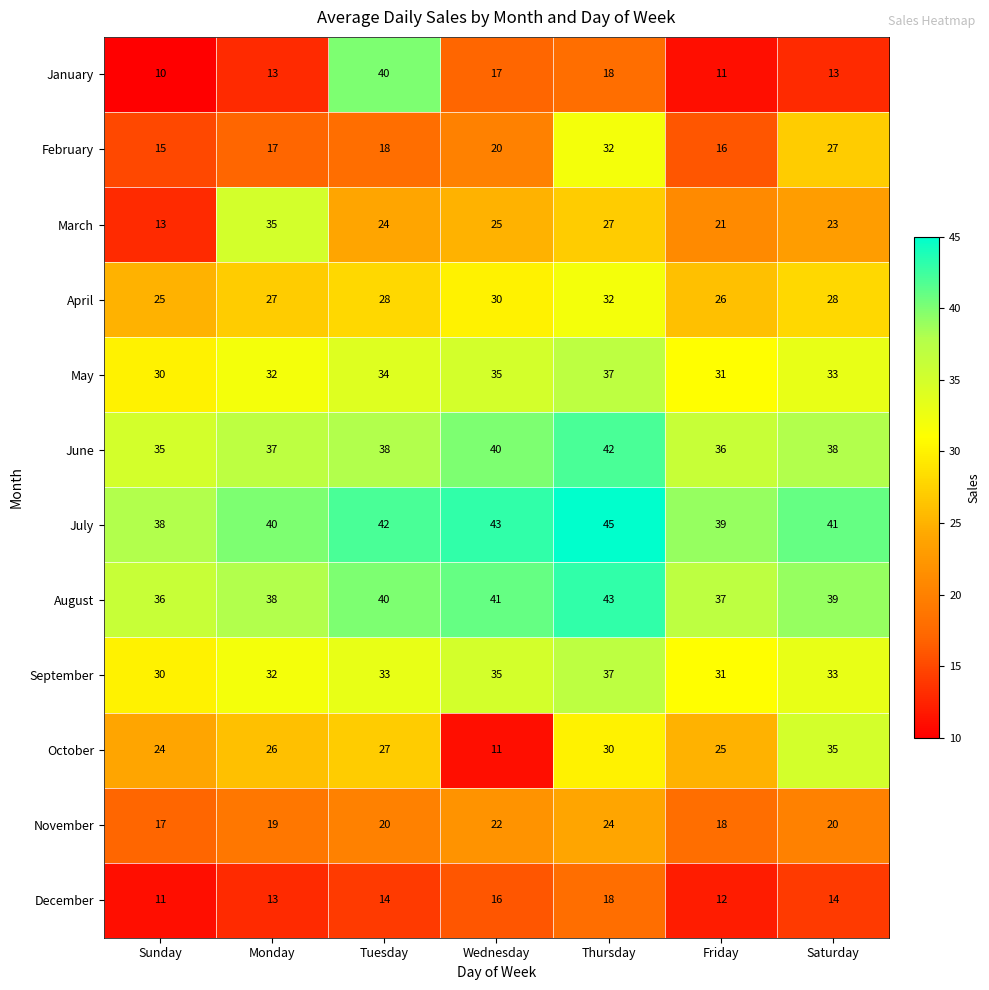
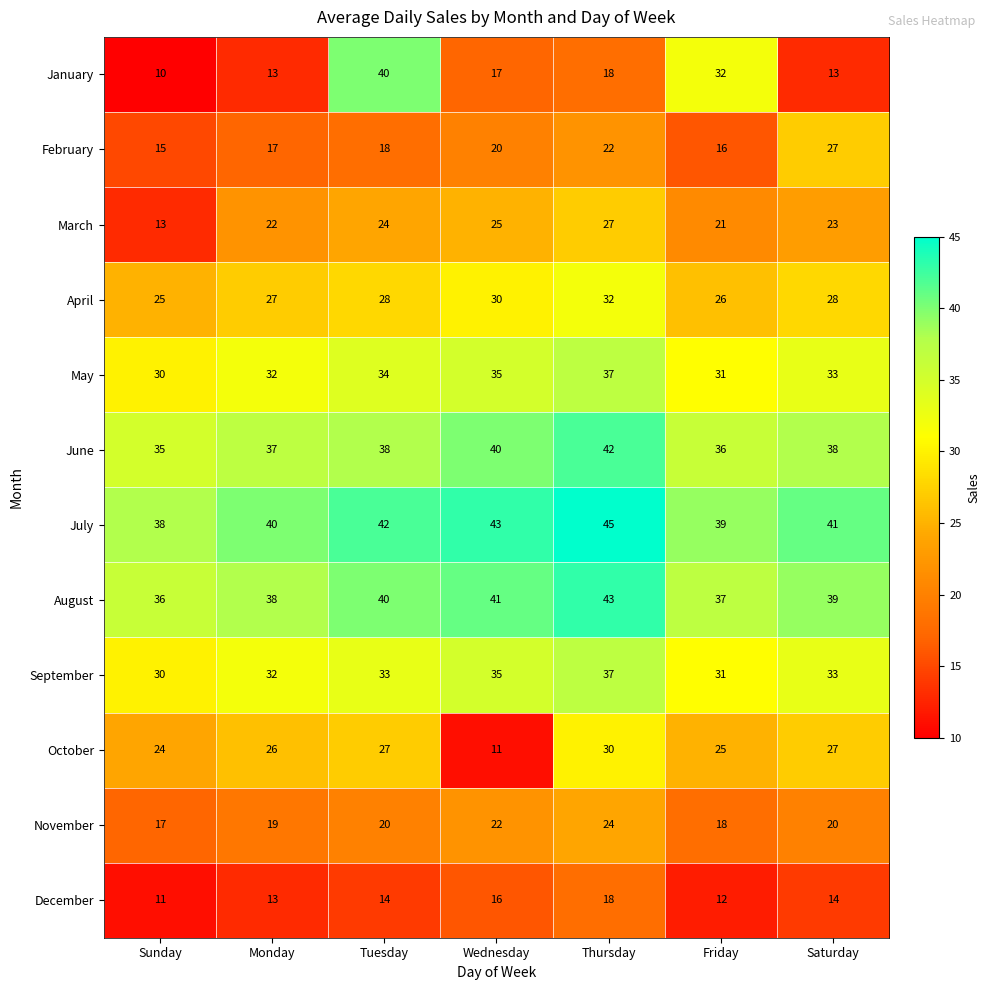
January, Friday: 11 -> 32
February, Thursday: 32 -> 22
March, Monday: 35 -> 22
October, Saturday: 35 -> 27
